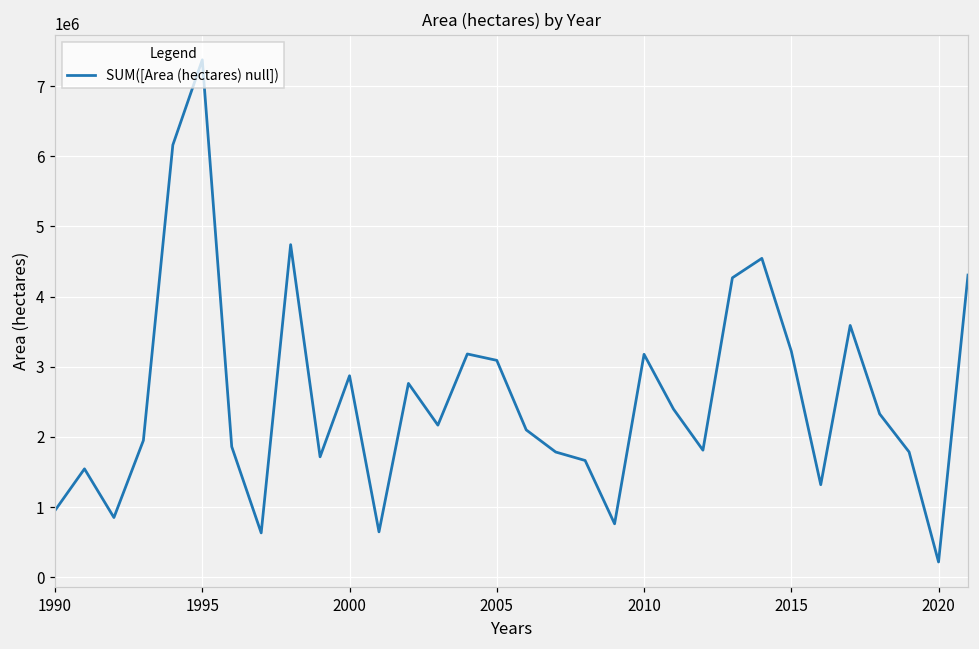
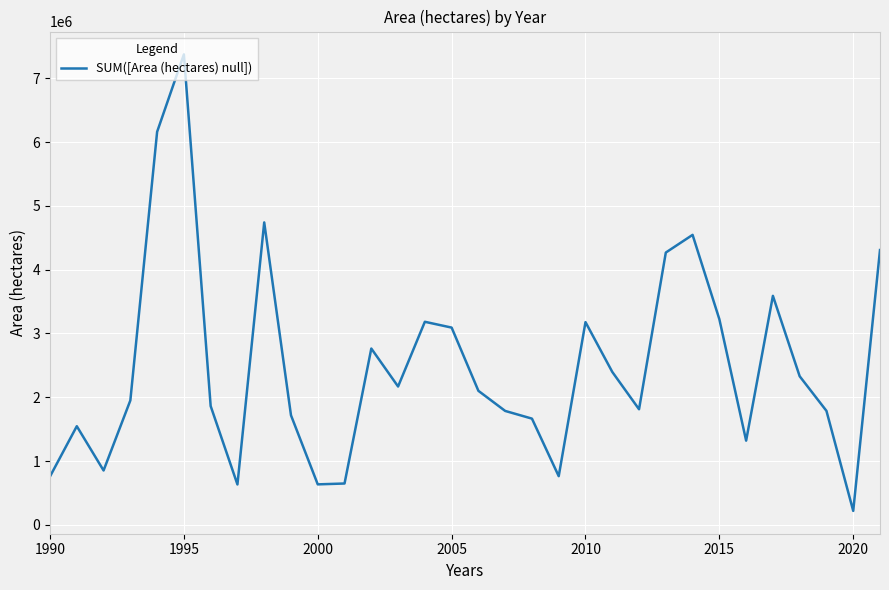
1990: 1000000 -> 800000
2000: 2900000 -> 600000
